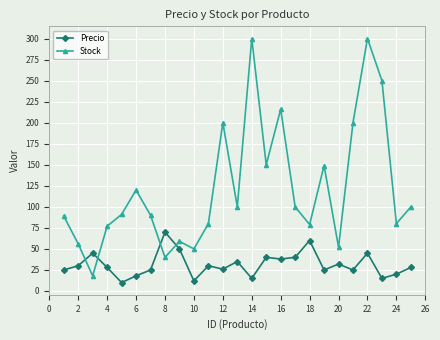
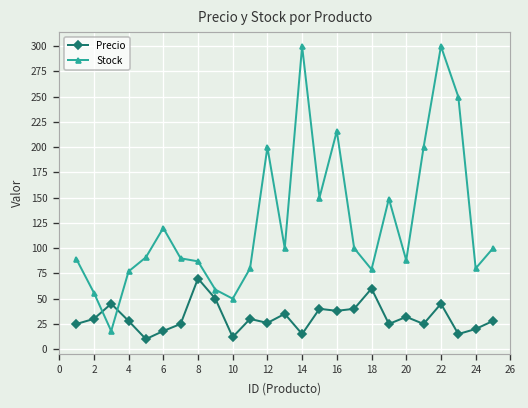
Stock, 8: 40 -> 90
Stock, 20: 50 -> 90
